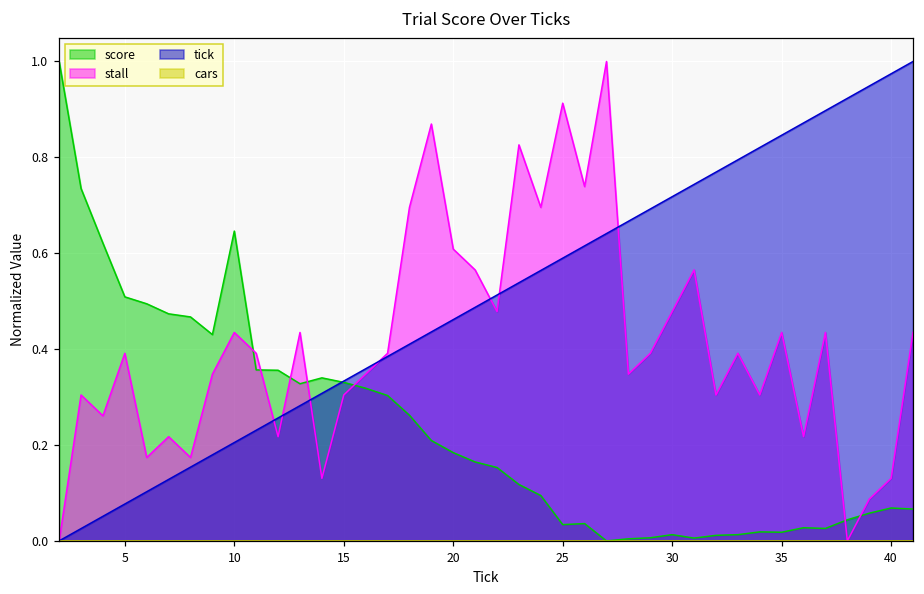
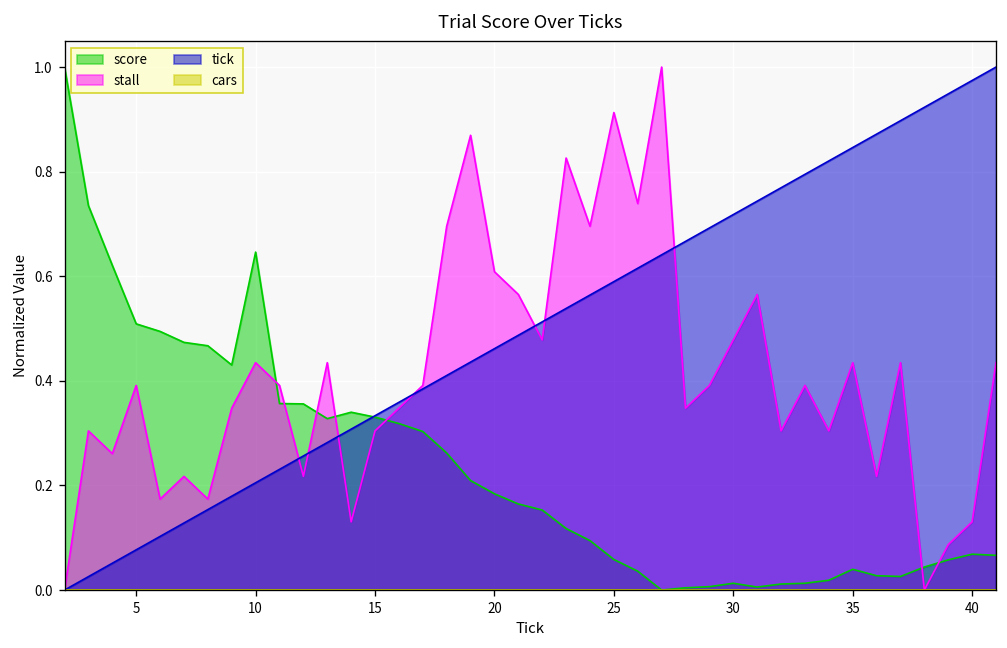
score, 25: 0.03 -> 0.06
score, 35: 0.02 -> 0.04
